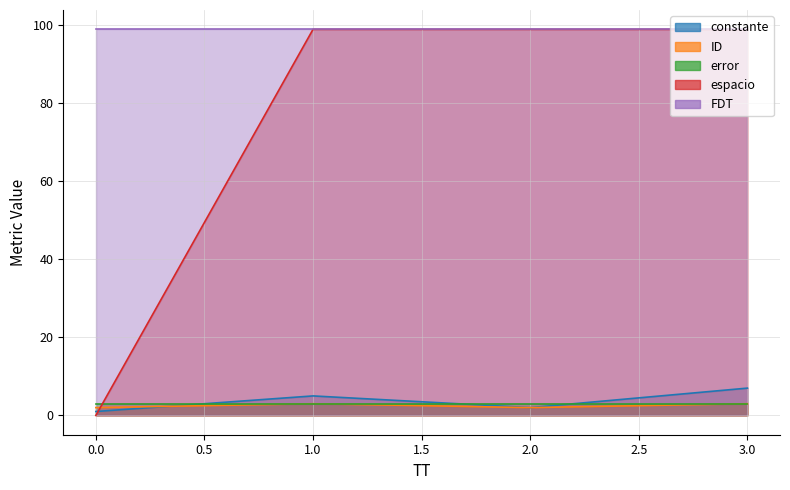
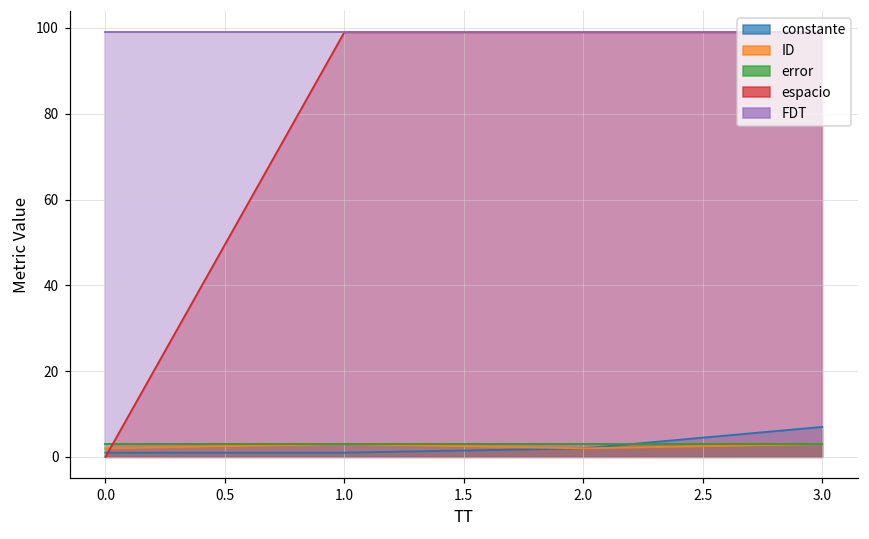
constante, 1.0: 5 -> 1
